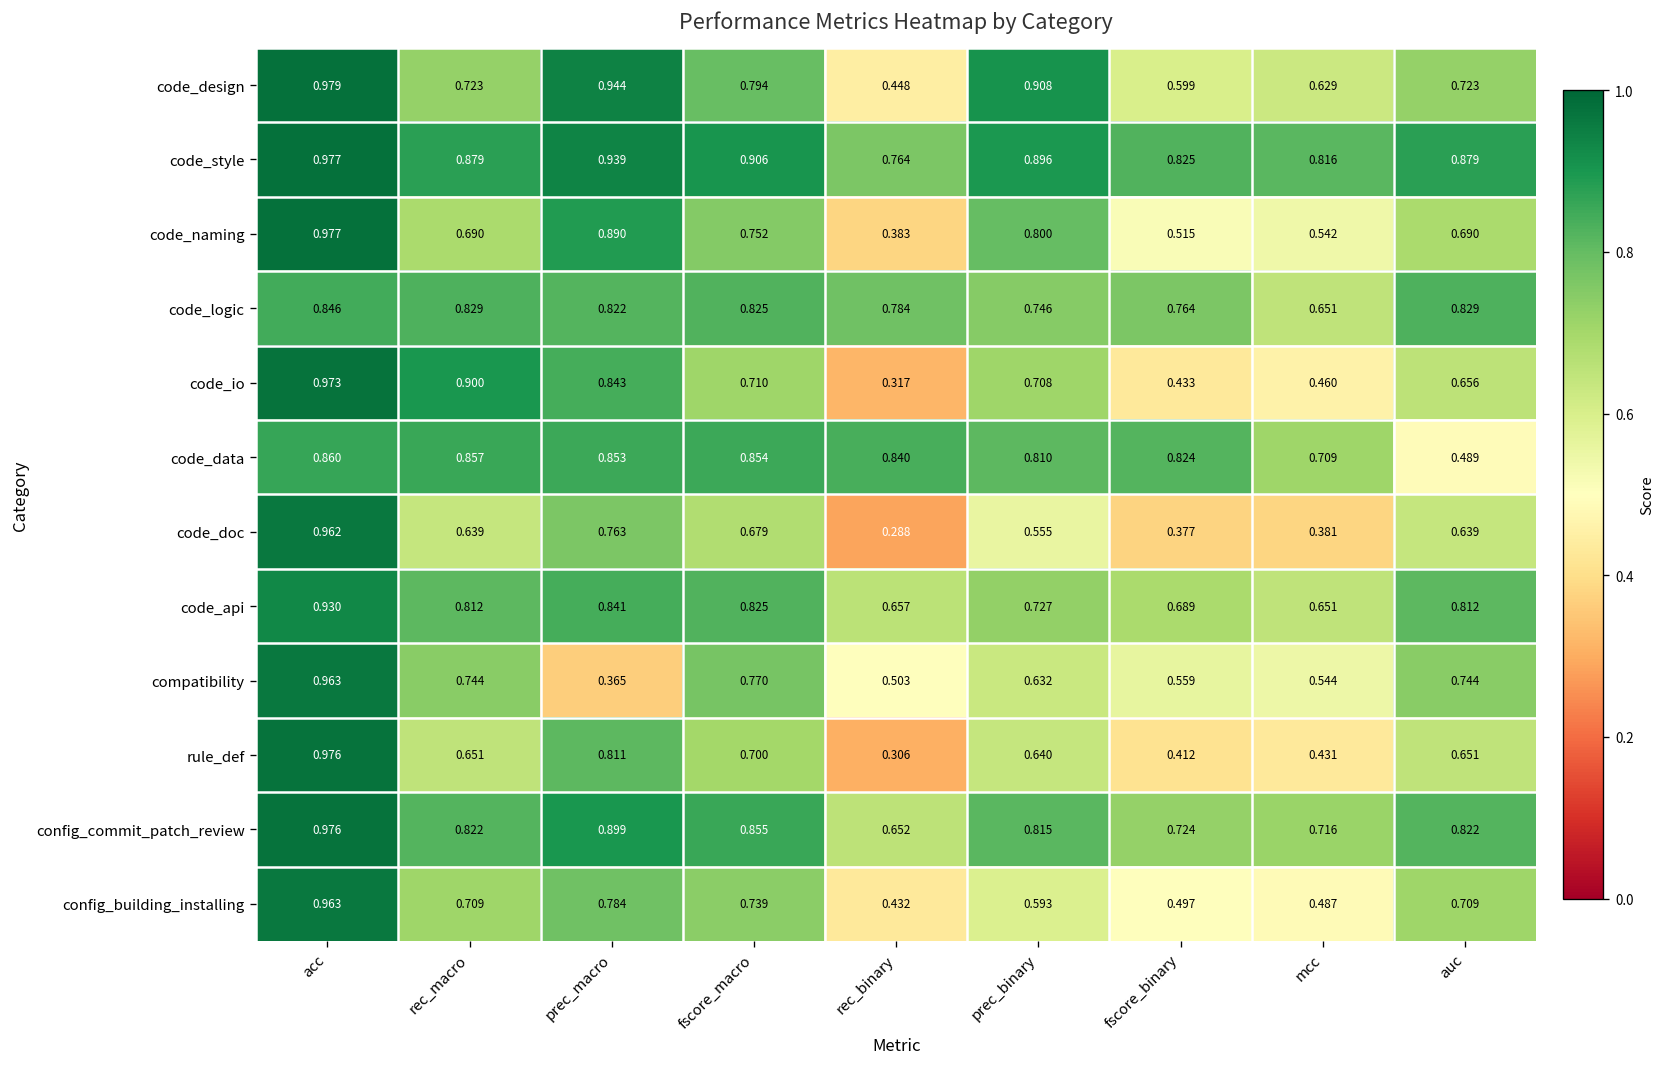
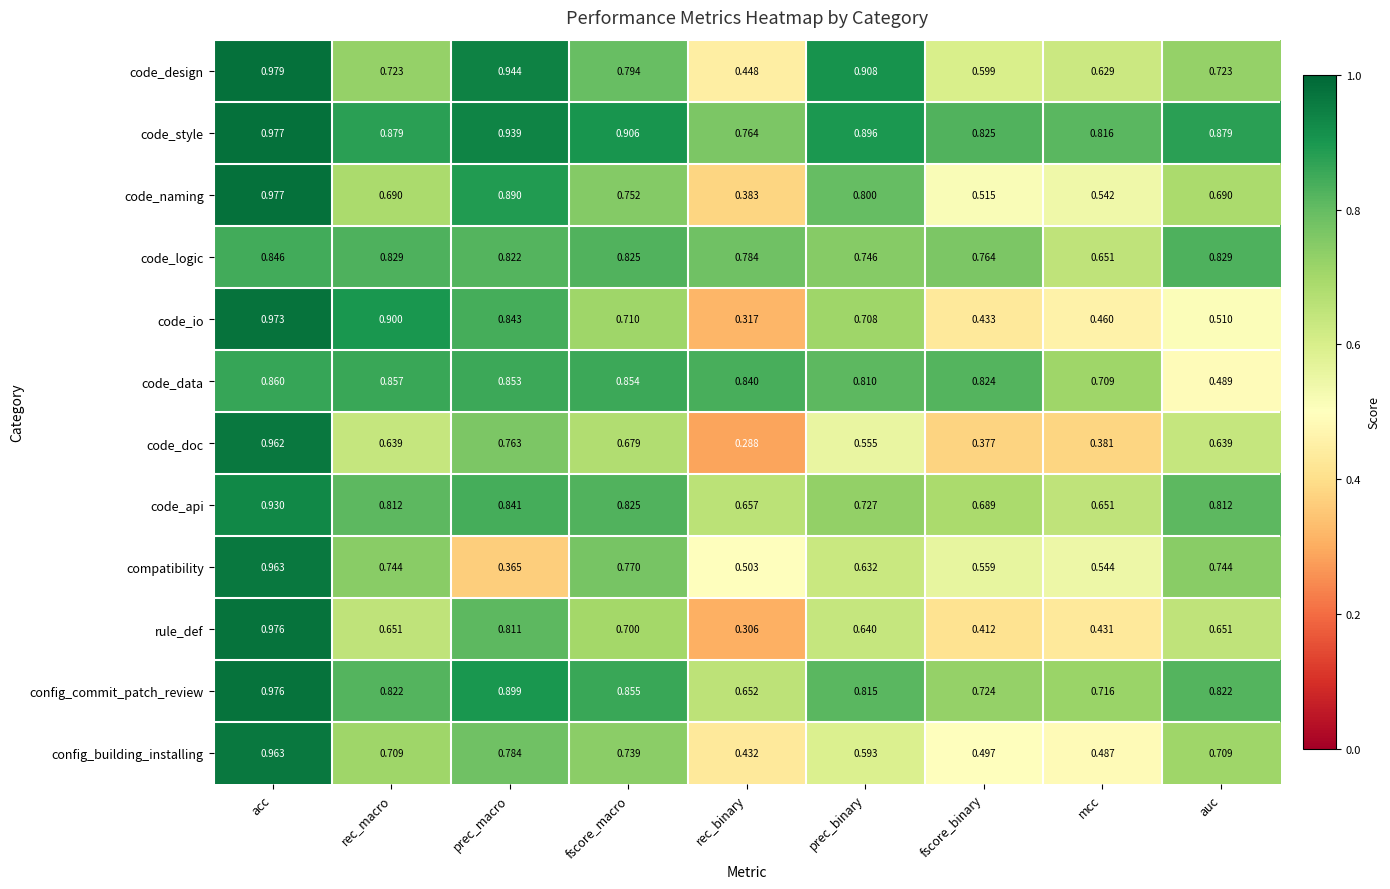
code_io, auc: 0.656 -> 0.510
